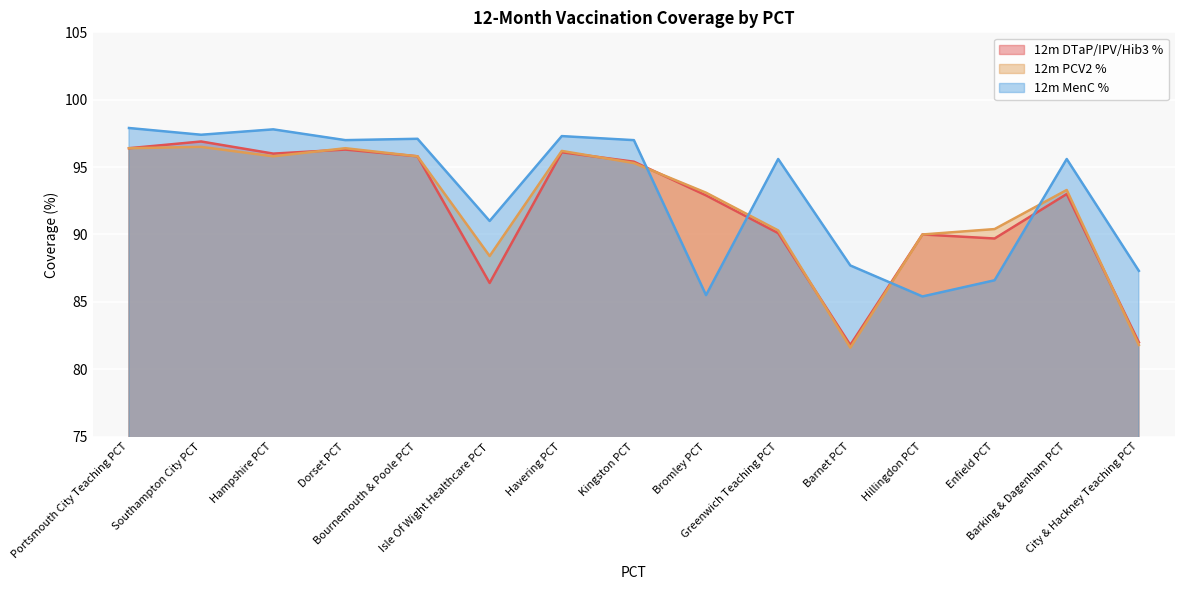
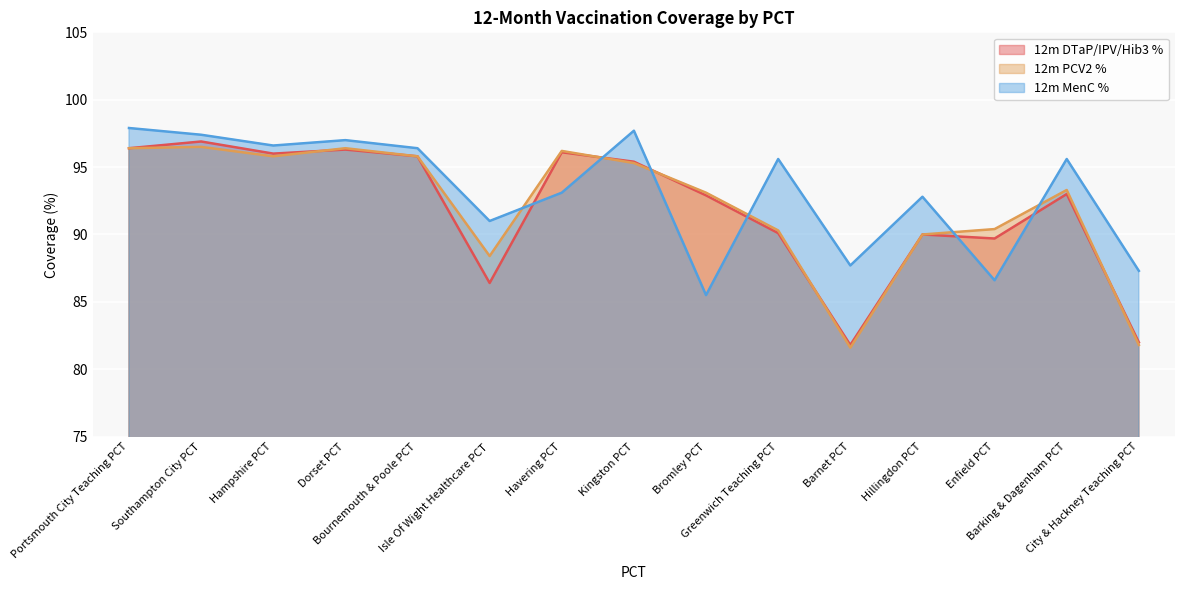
12m MenC %, Hampshire PCT: 97.8 -> 96.6
12m MenC %, Bournemouth & Poole PCT: 97.1 -> 96.4
12m MenC %, Havering PCT: 97.3 -> 93.1
12m MenC %, Kingston PCT: 97.0 -> 97.7
12m MenC %, Hillingdon PCT: 85.4 -> 92.8
